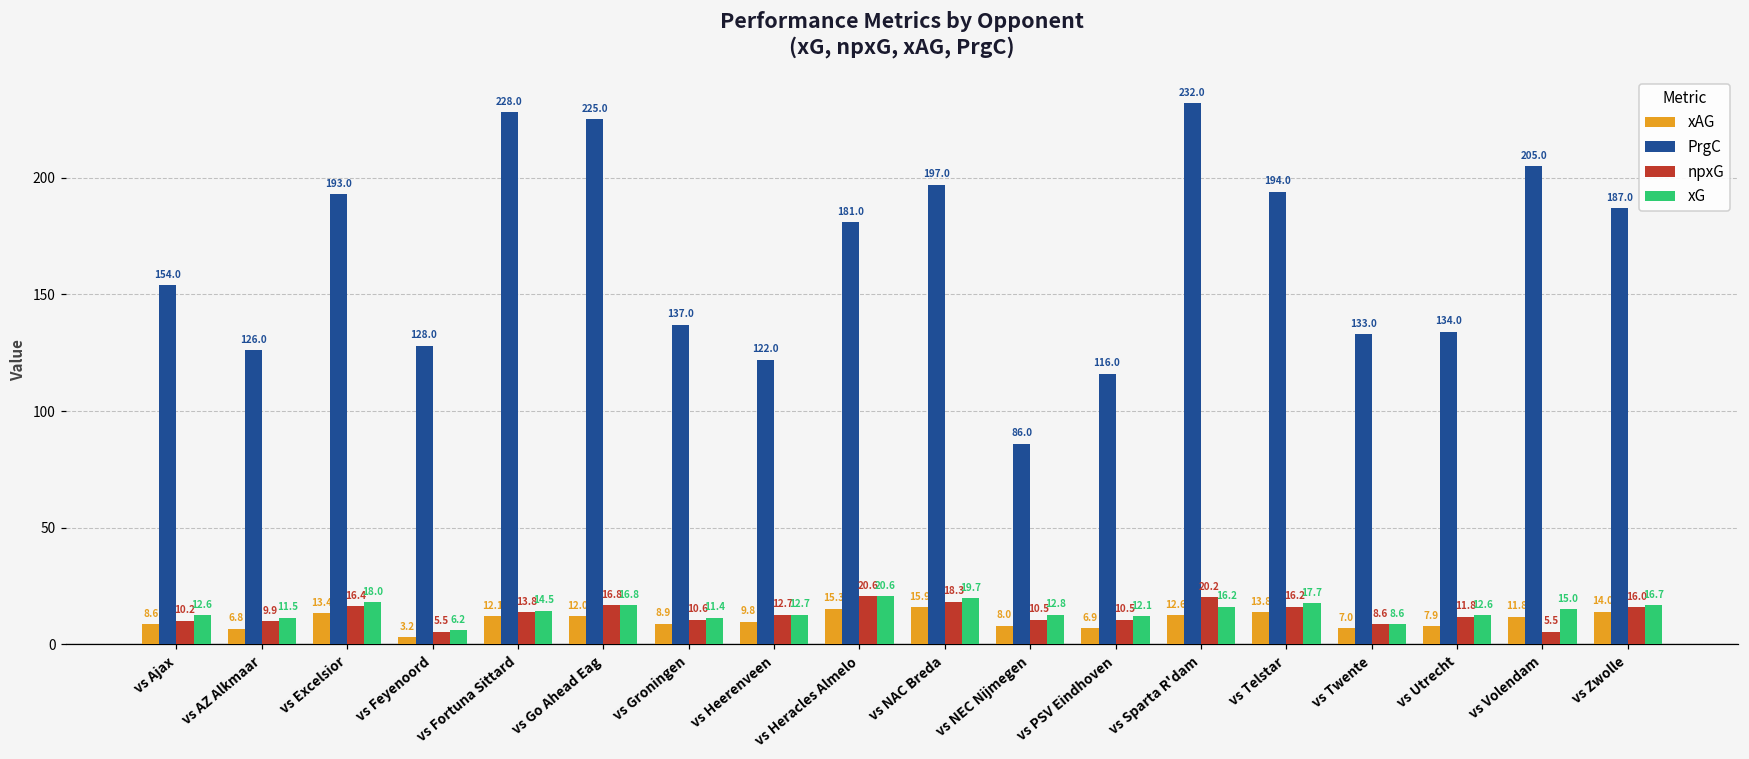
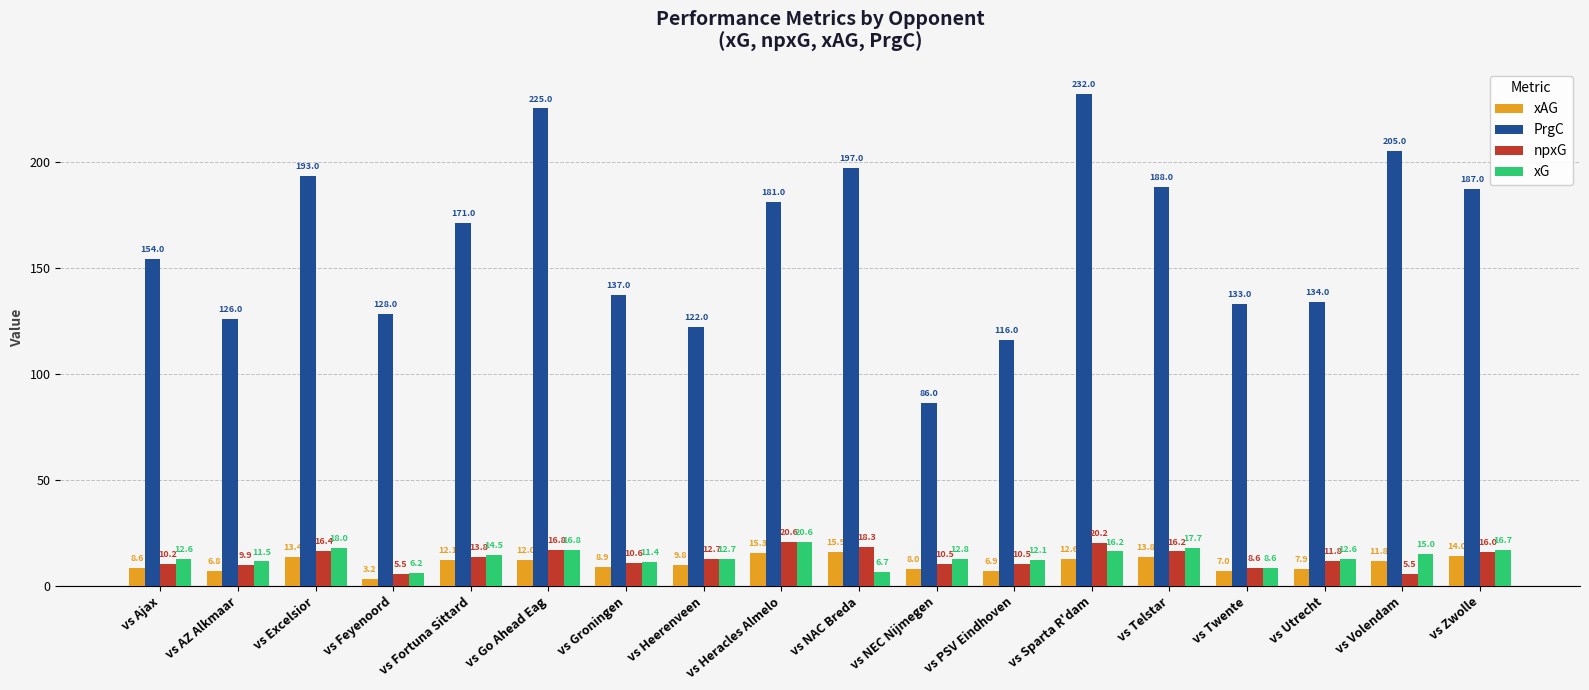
PrgC, vs Fortuna Sittard: 228.0 -> 171.0
xG, vs NAC Breda: 19.7 -> 6.7
PrgC, vs Telstar: 194.0 -> 188.0
